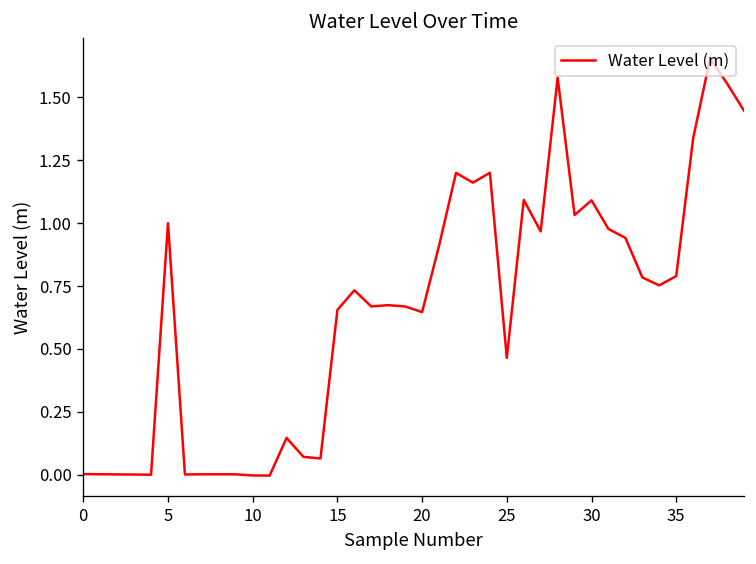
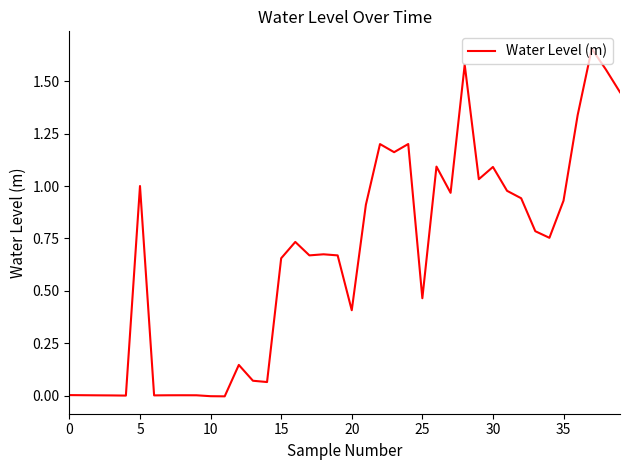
20: 0.65 -> 0.41
35: 0.79 -> 0.93
